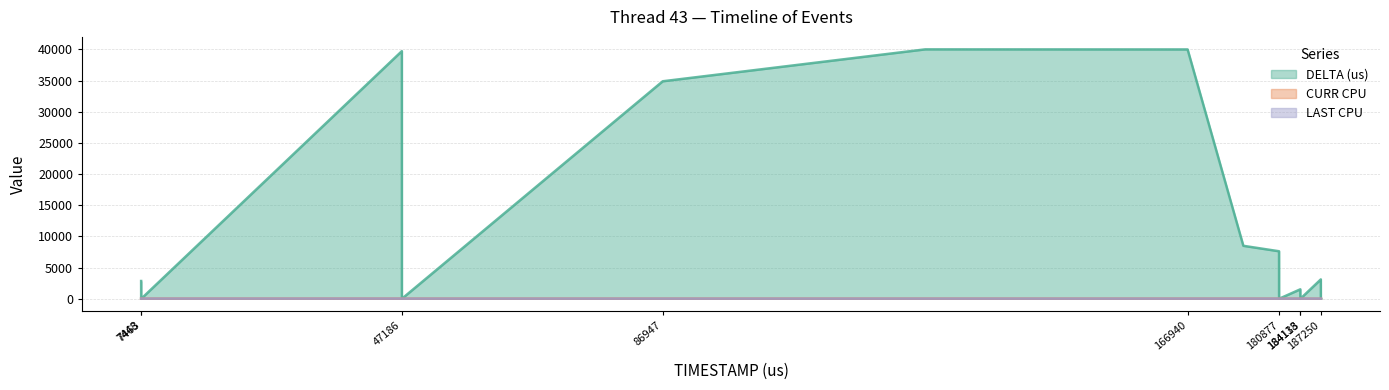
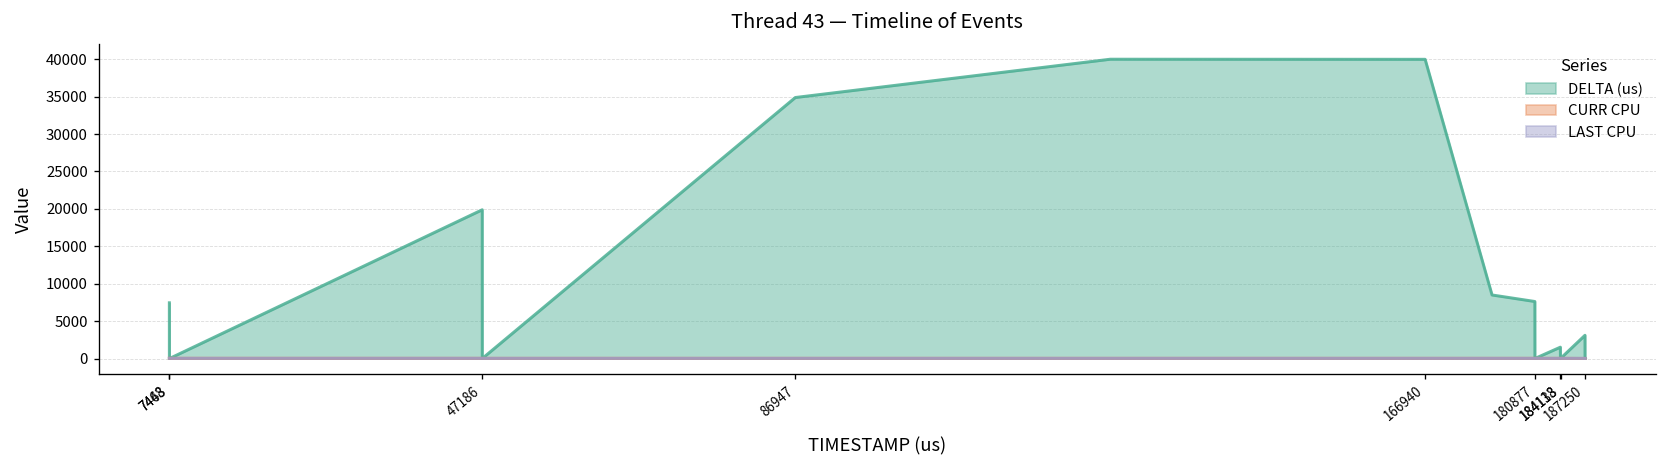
DELTA (us), 7448: 3000 -> 7000
DELTA (us), 47186: 40000 -> 20000
